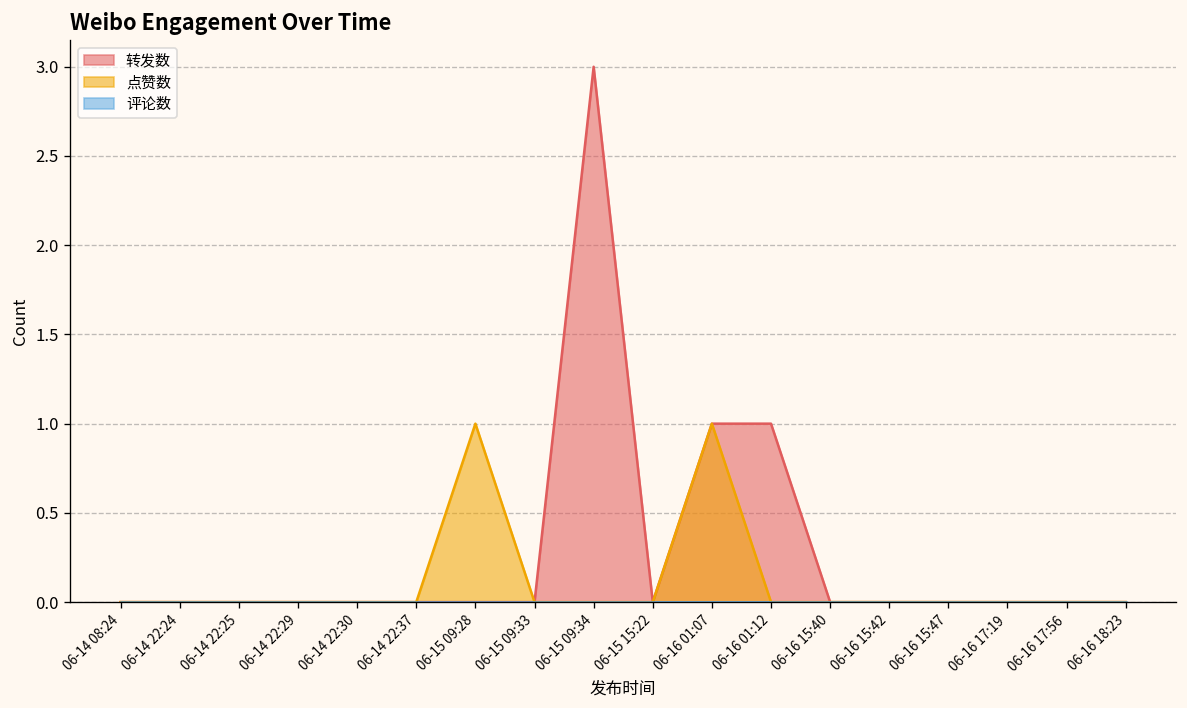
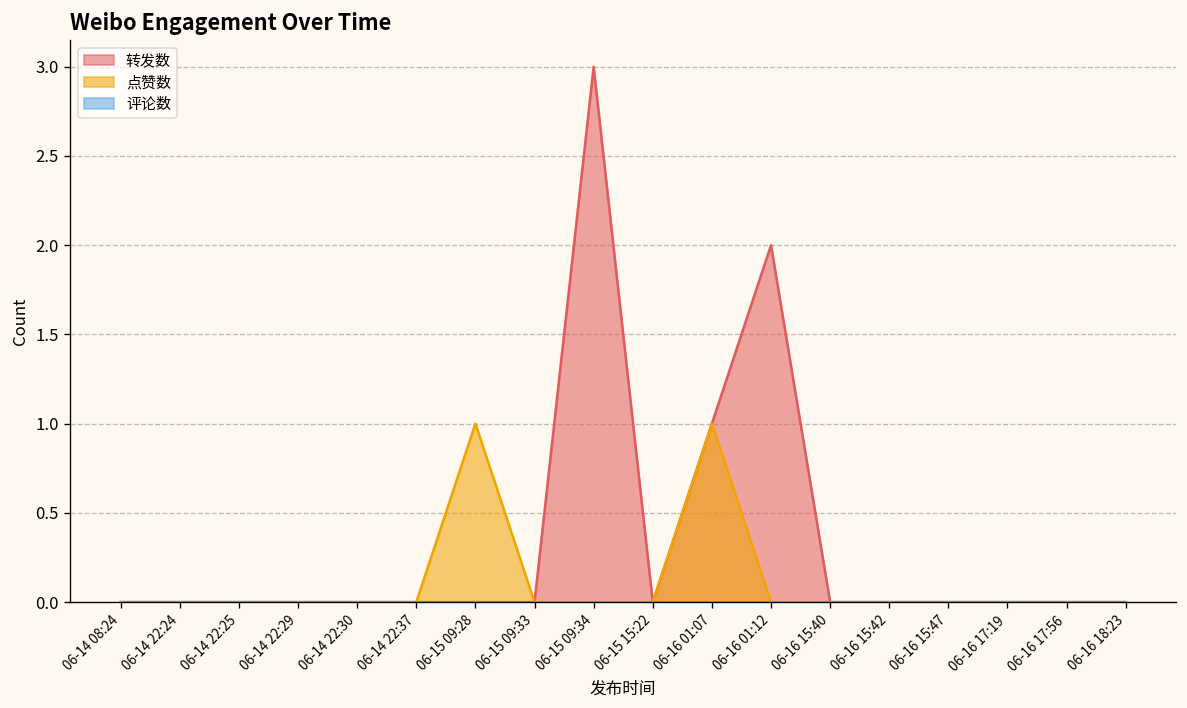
转发数, 06-16 01:12: 1 -> 2
